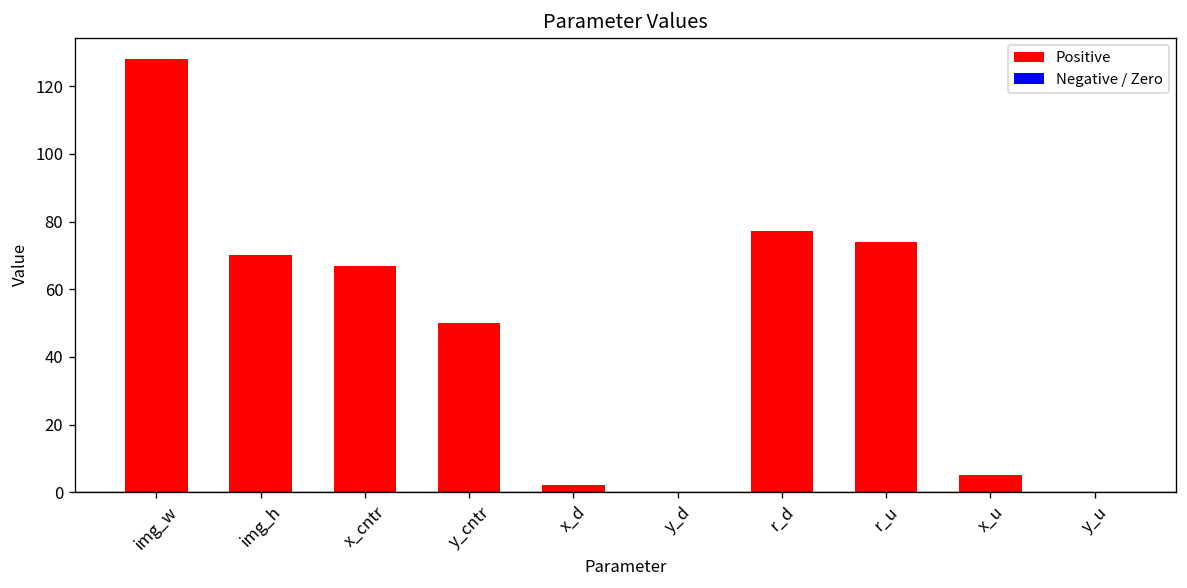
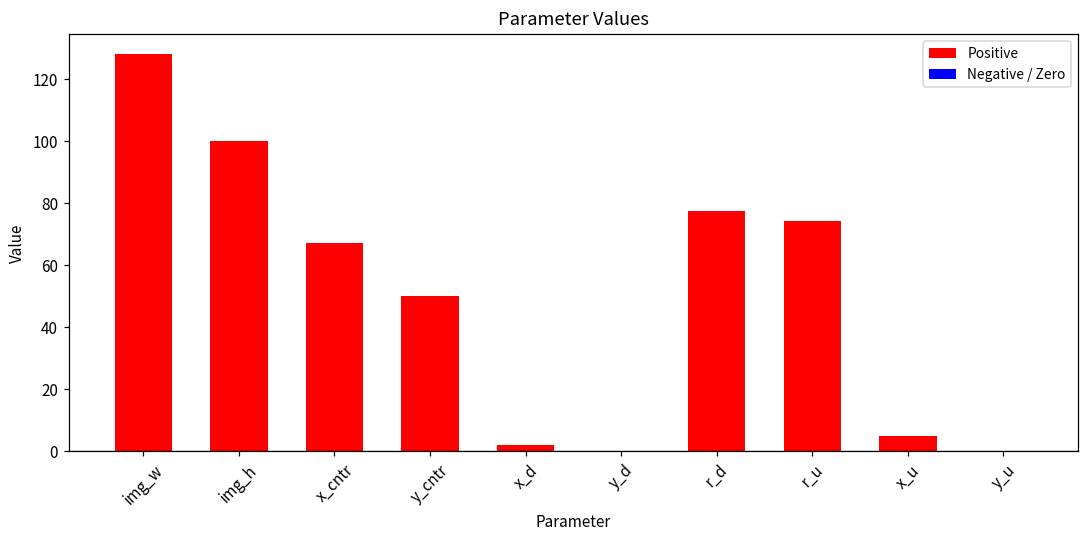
img_h: 70 -> 100
